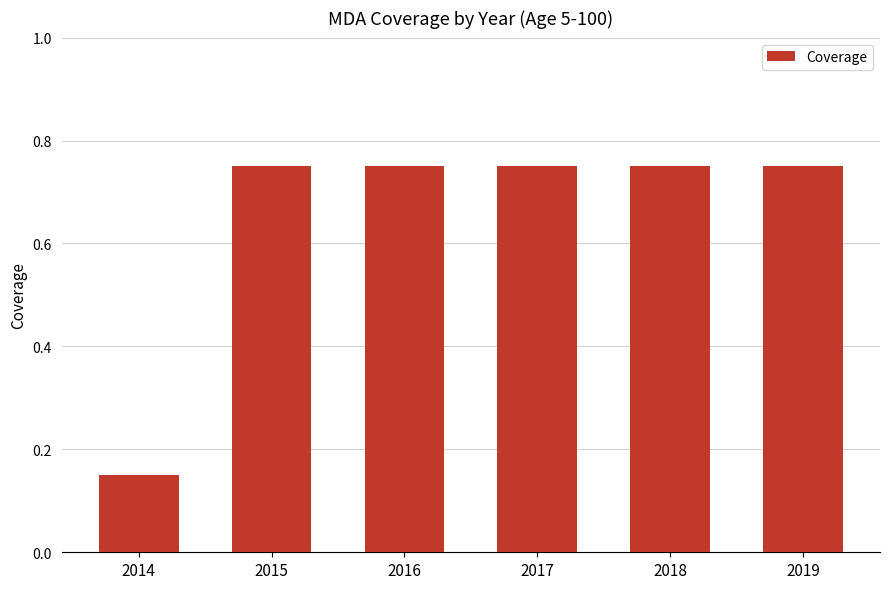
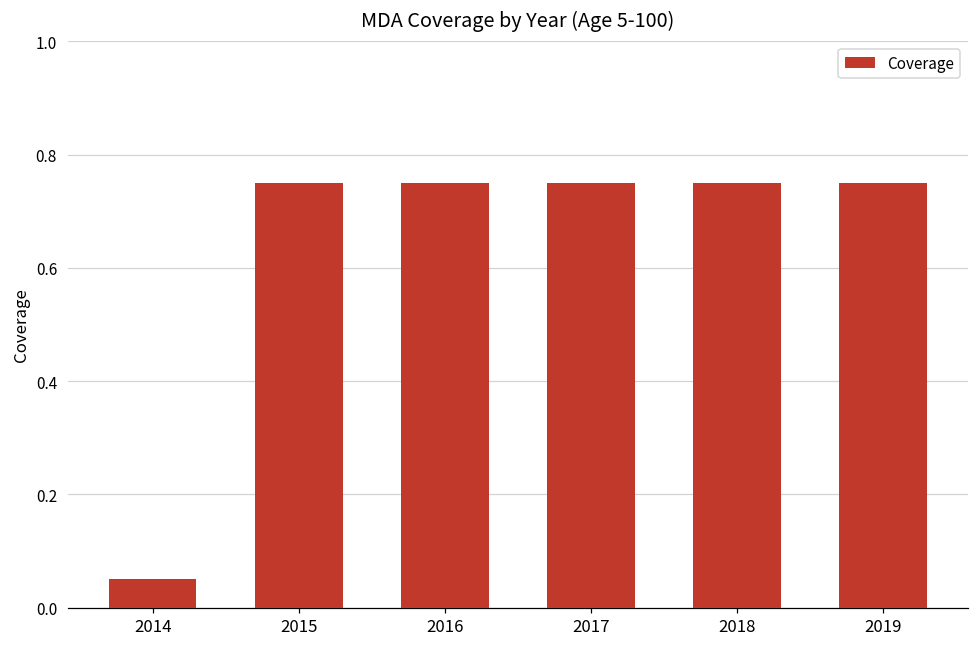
2014: 0.15 -> 0.05
